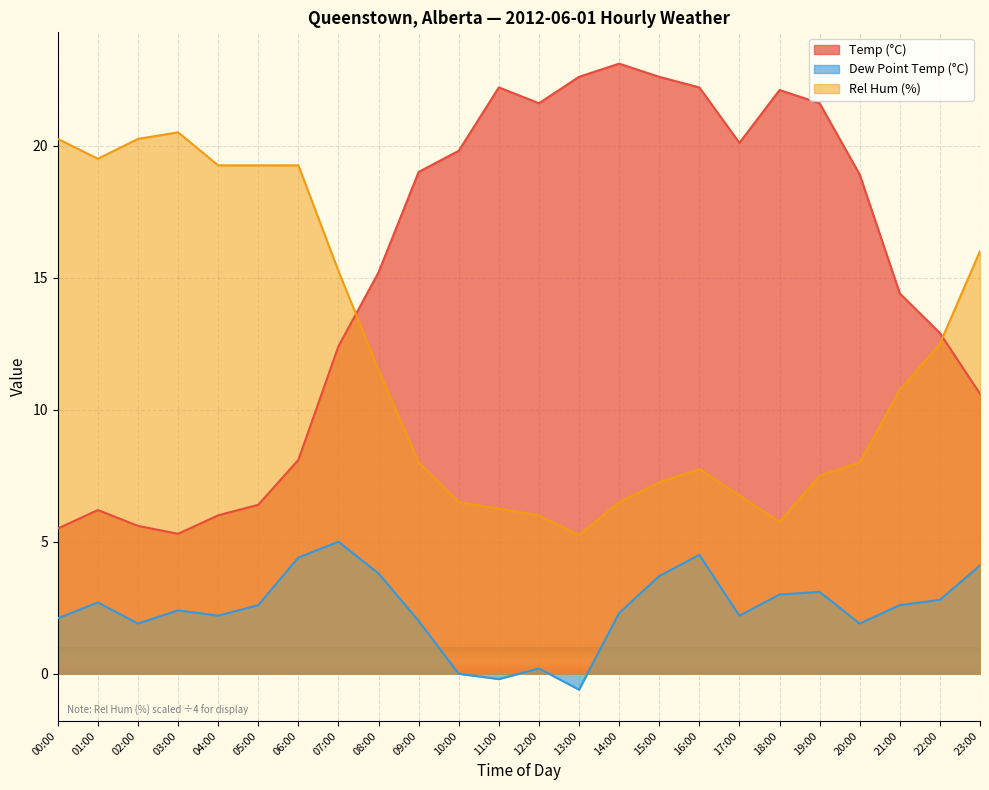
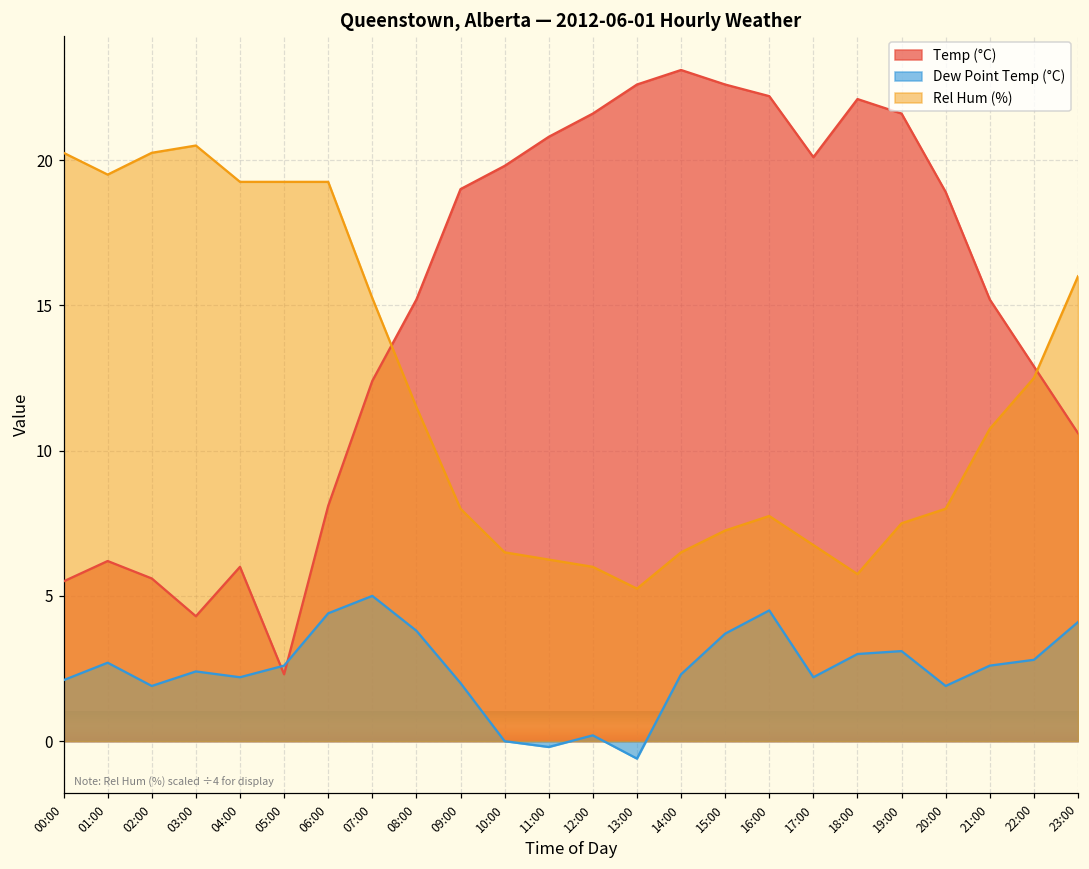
Temp (°C), 03:00: 5.3 -> 4.3
Temp (°C), 05:00: 6.4 -> 2.3
Temp (°C), 11:00: 22.2 -> 20.8
Temp (°C), 21:00: 14.4 -> 15.2
